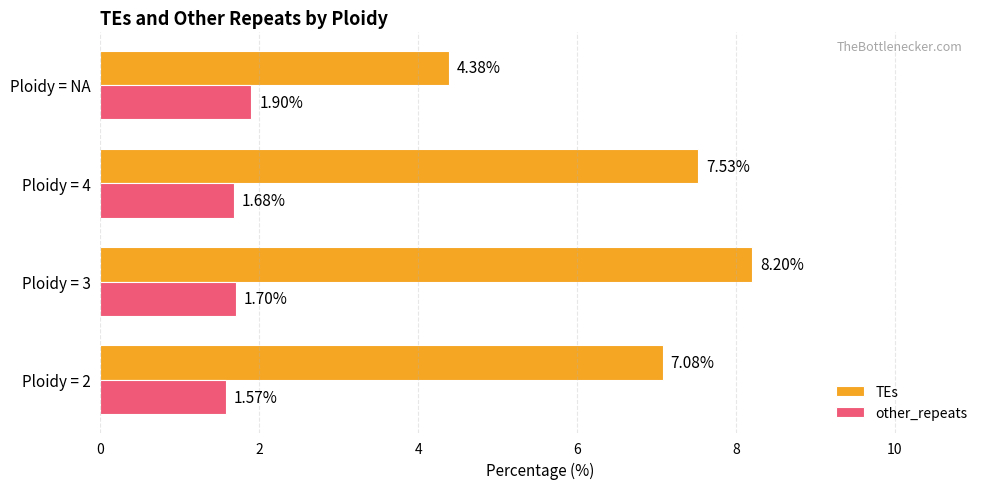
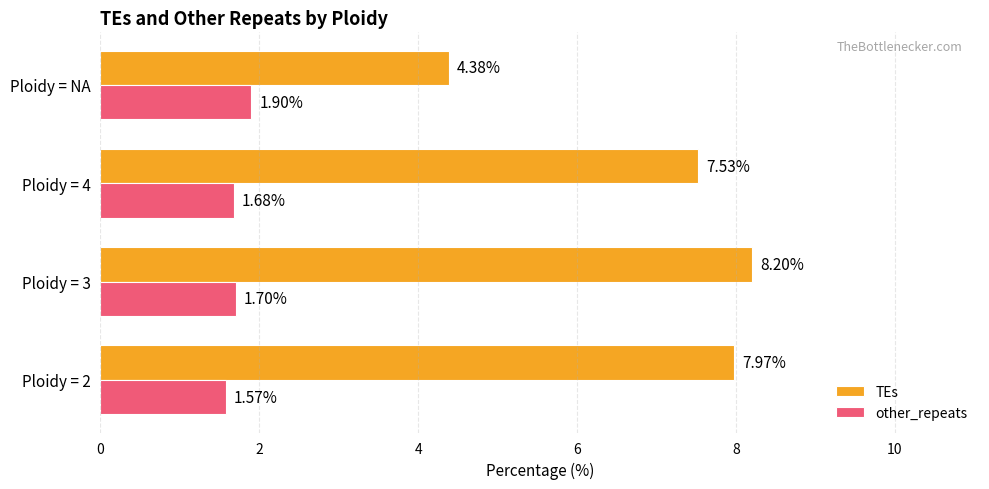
TEs, Ploidy = 2: 7.08% -> 7.97%
